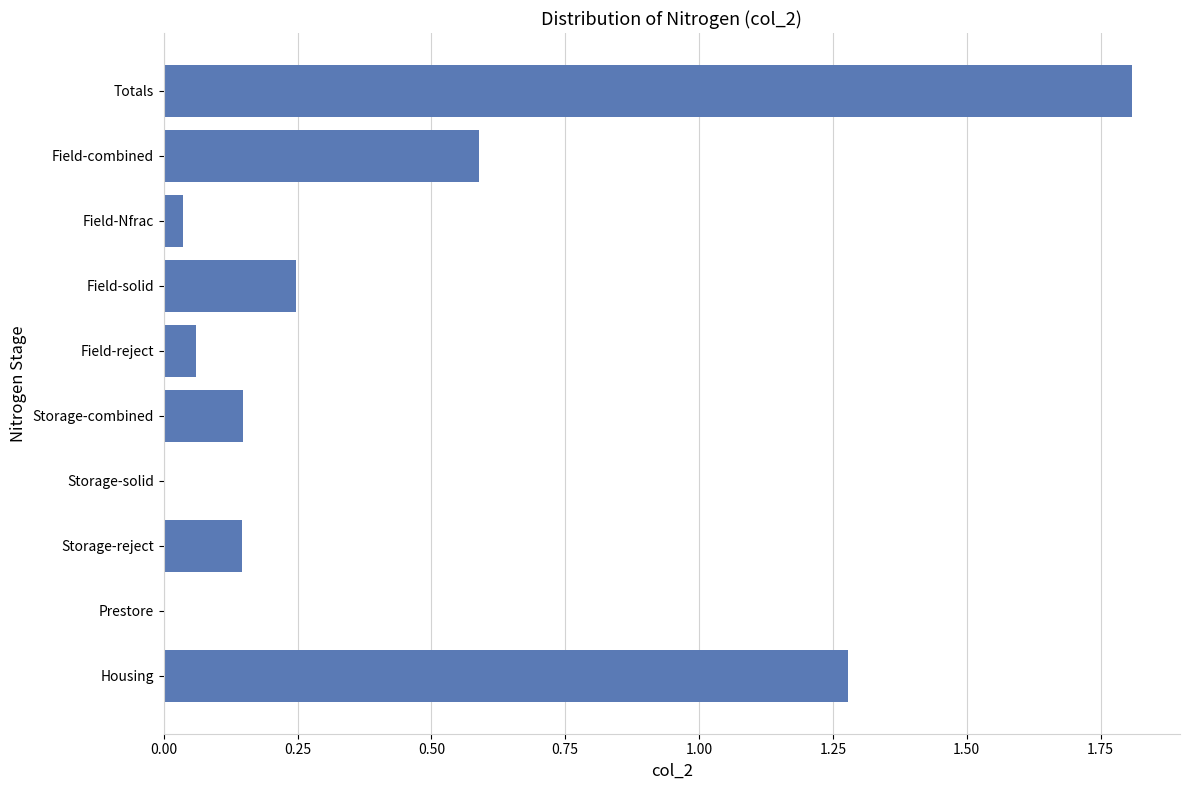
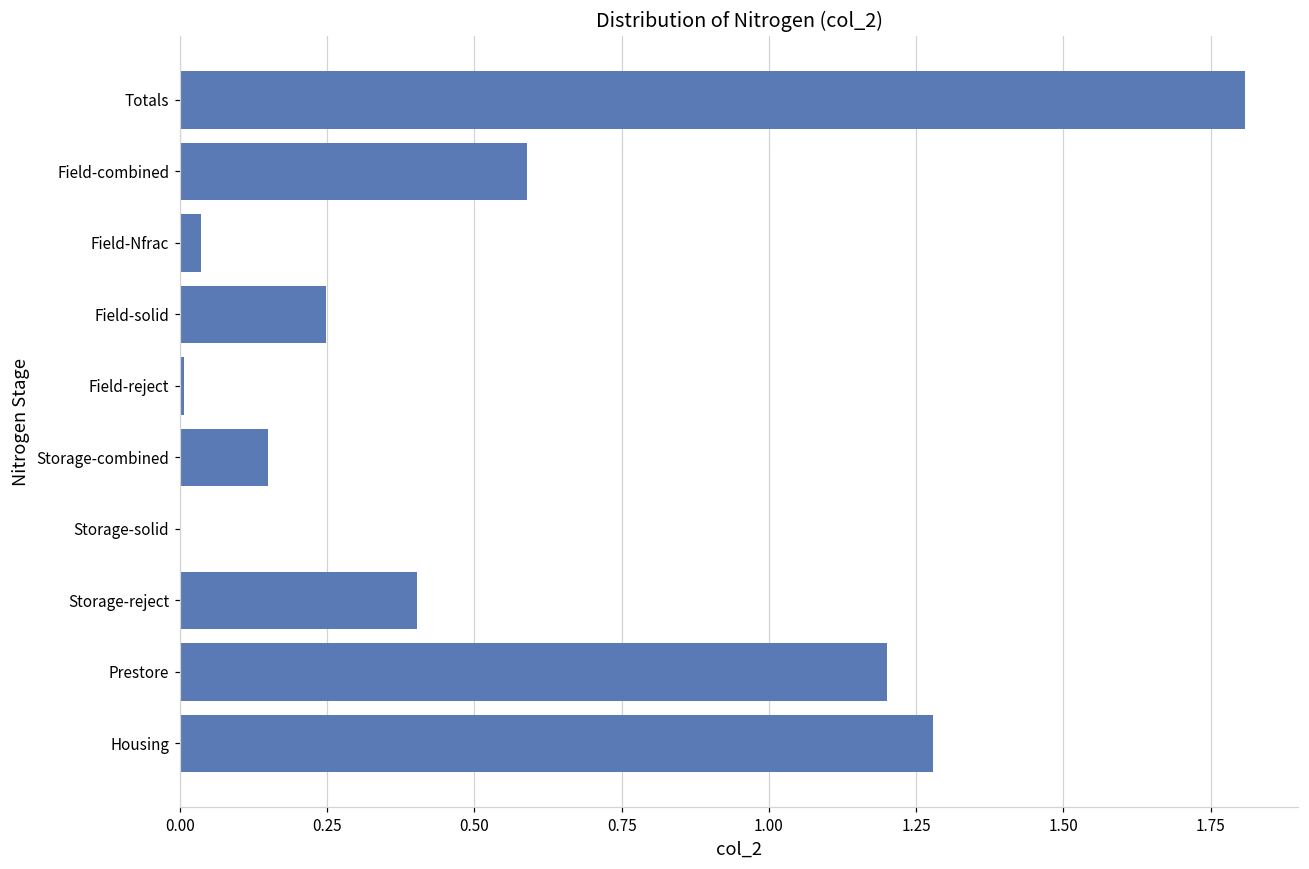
Field-reject: 0.06 -> 0.01
Storage-reject: 0.15 -> 0.40
Prestore: 0.0 -> 1.2
